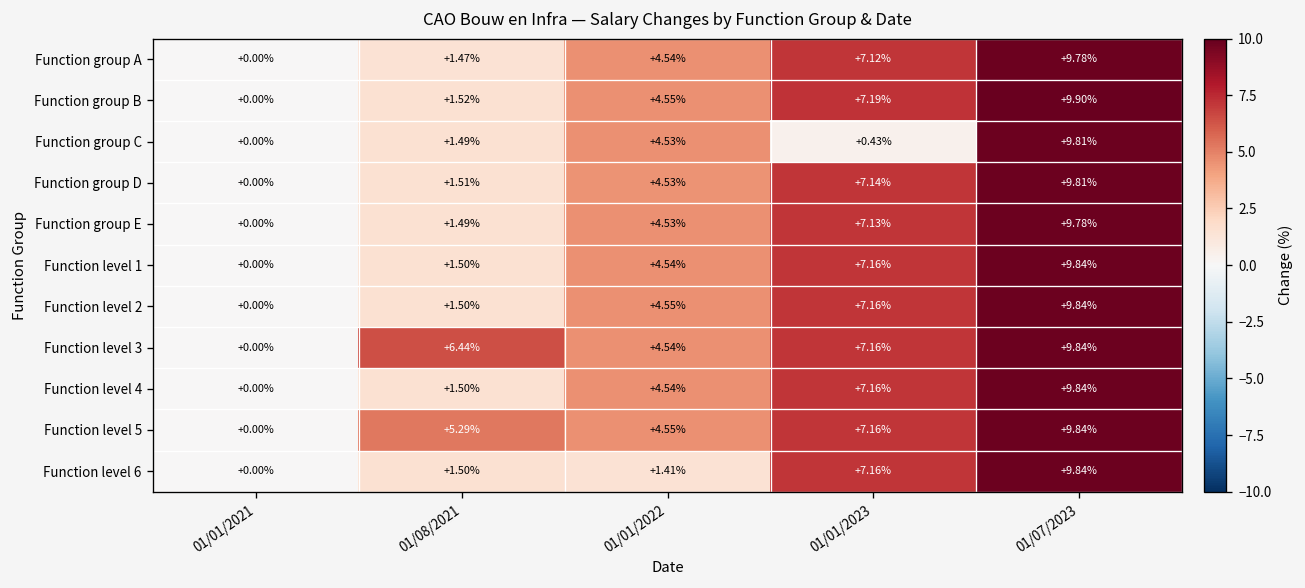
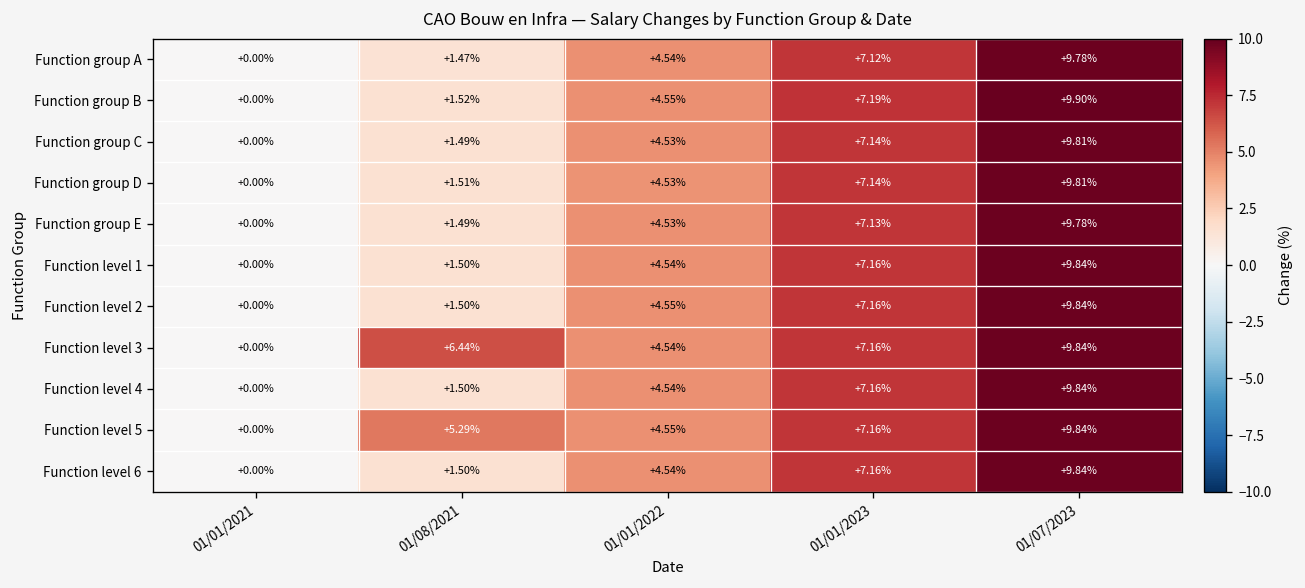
Function group C, 01/01/2023: +0.43% -> +7.14%
Function level 6, 01/01/2022: +1.41% -> +4.54%
